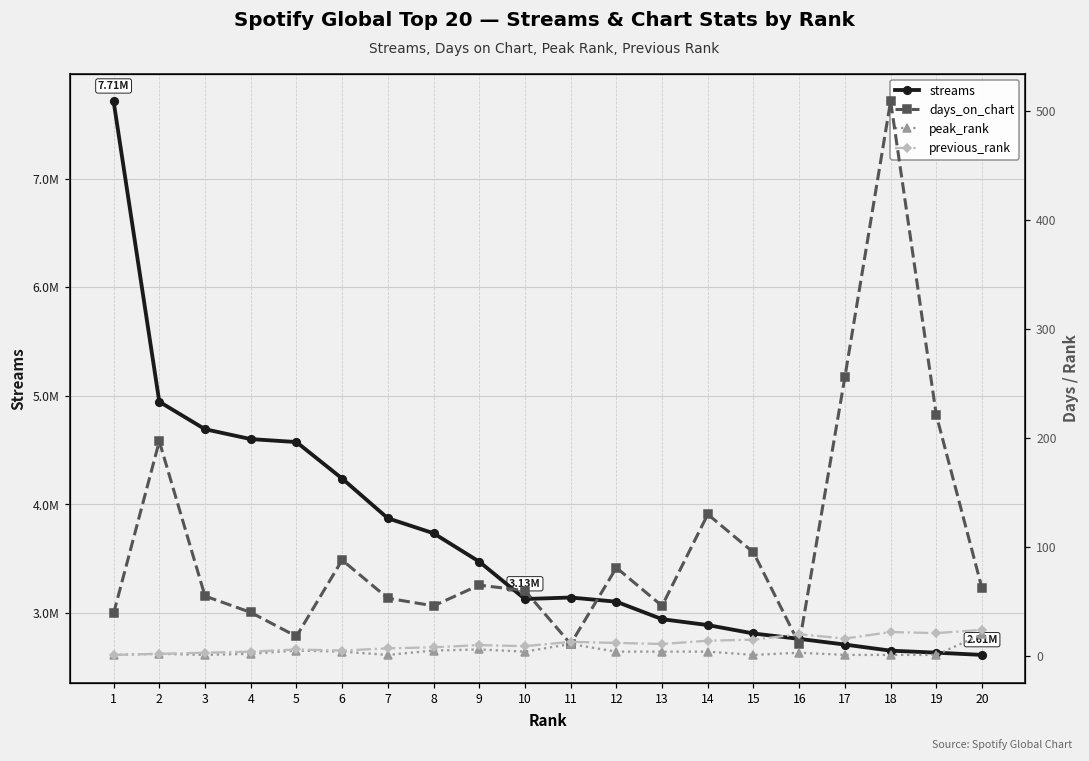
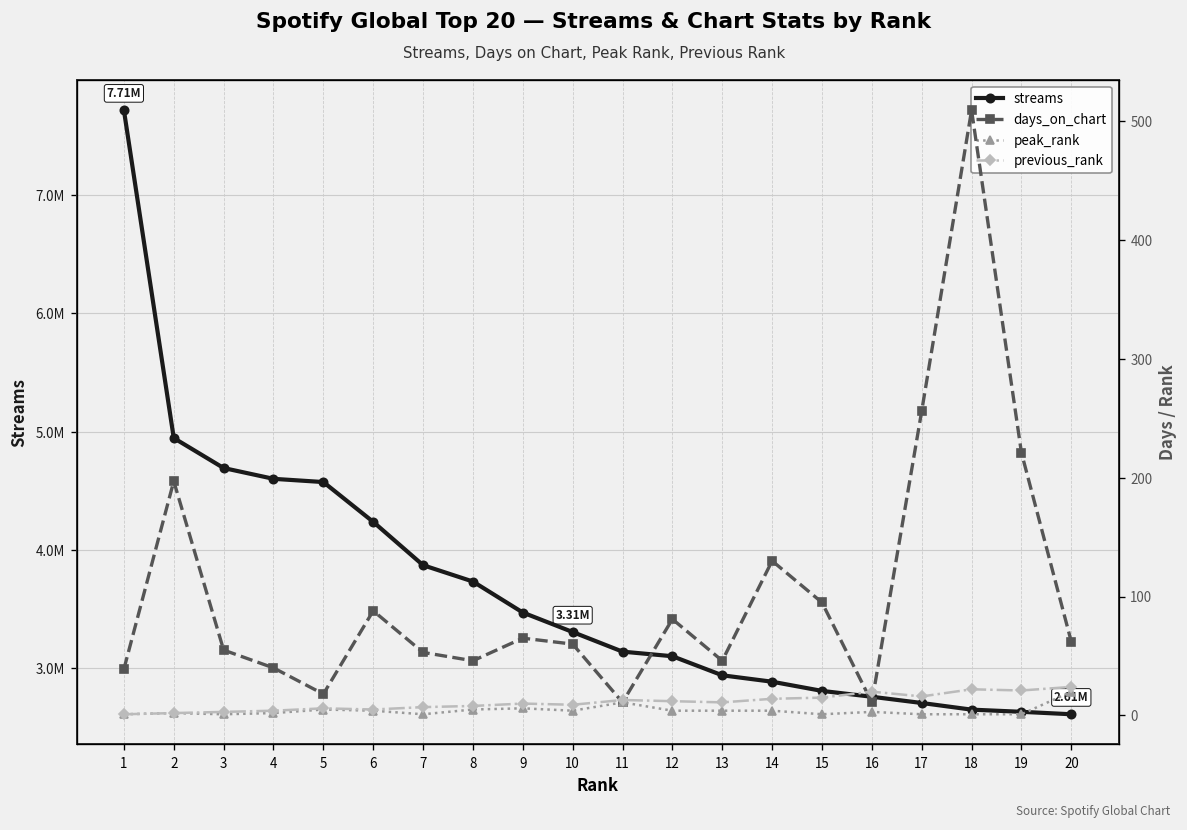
streams, 10: 3.13M -> 3.31M
